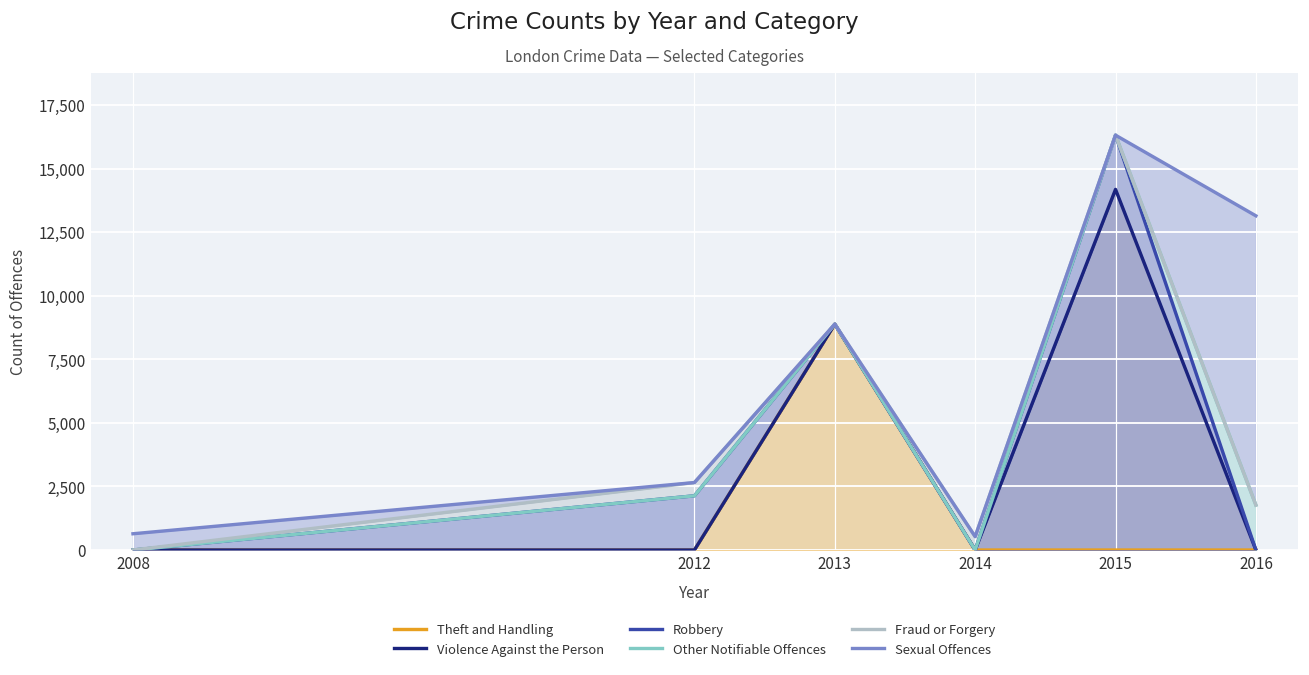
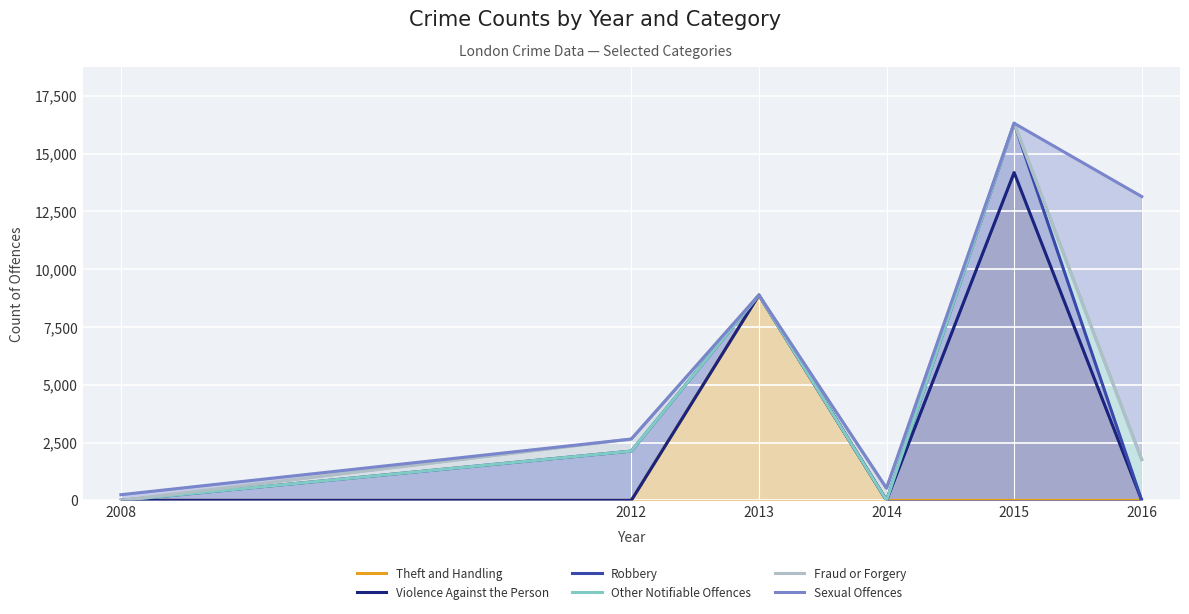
Sexual Offences, 2008: 600 -> 200
